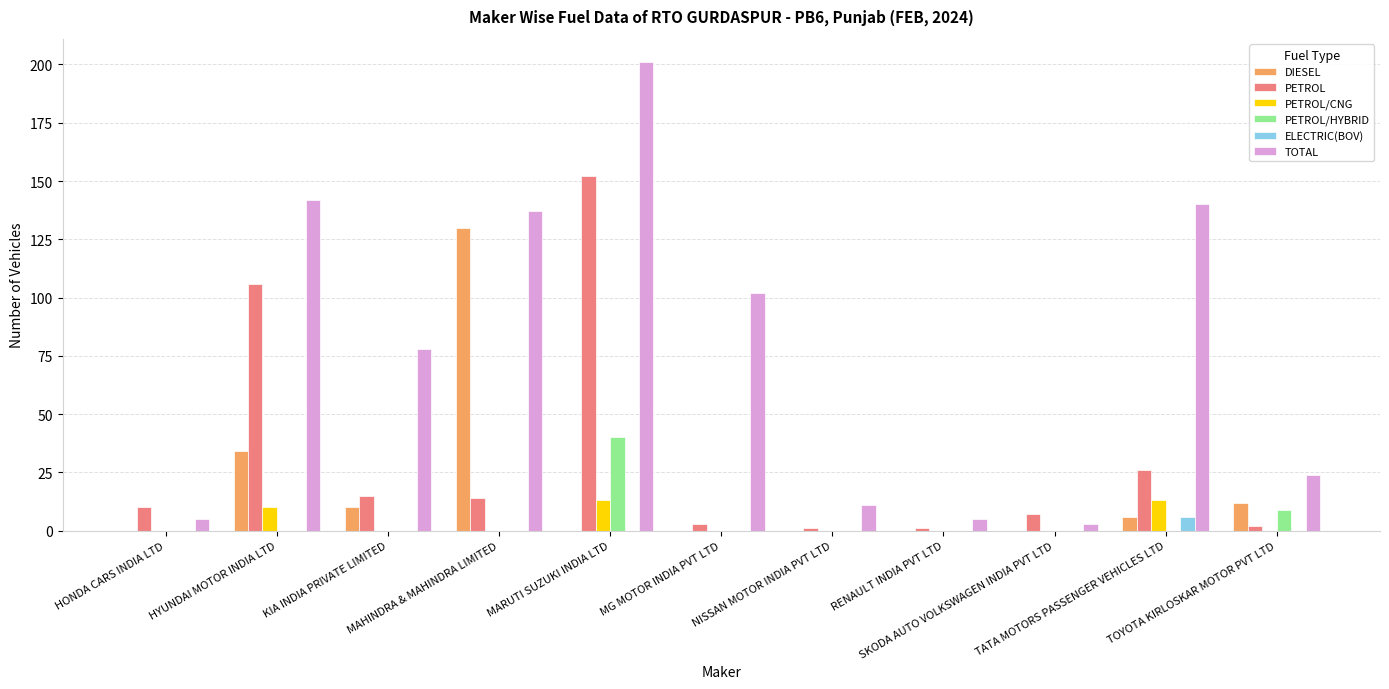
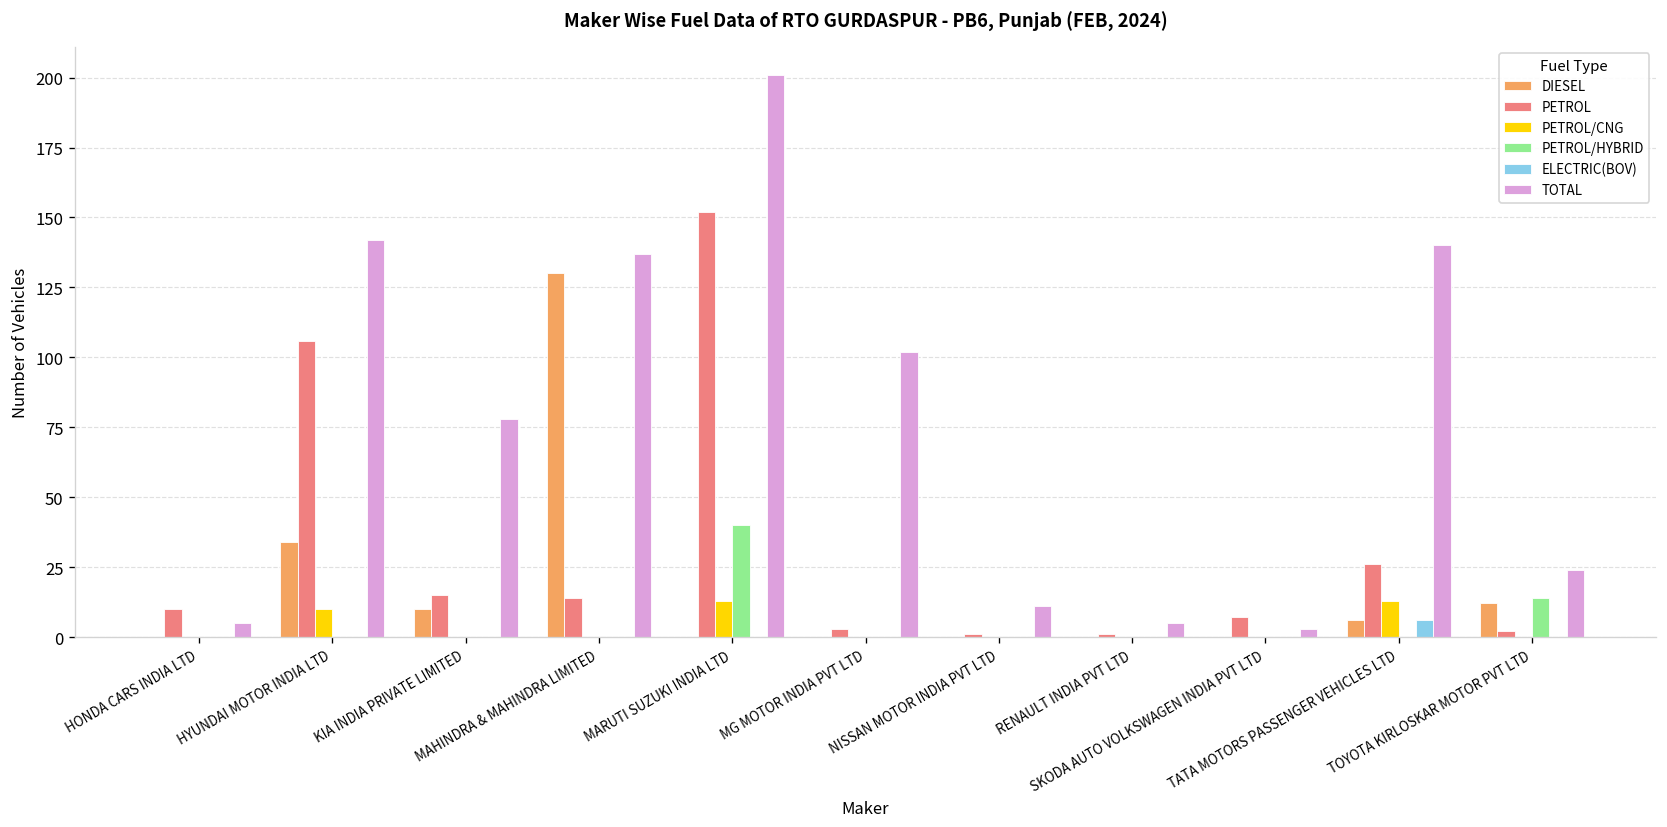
PETROL/HYBRID, TOYOTA KIRLOSKAR MOTOR PVT LTD: 9 -> 14
